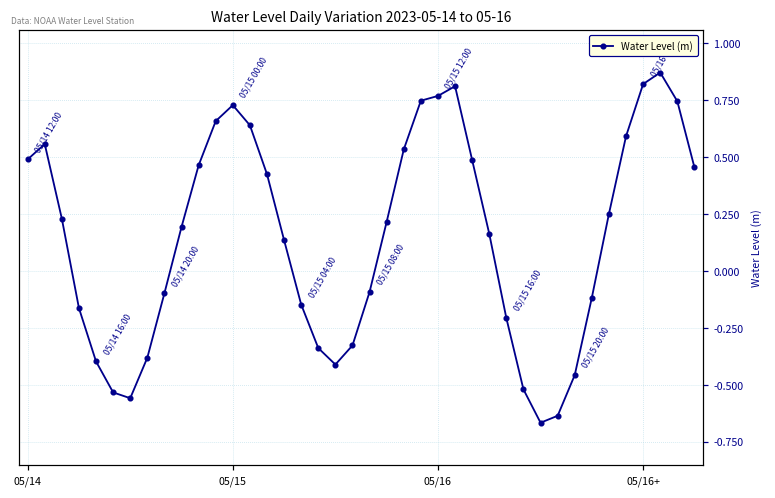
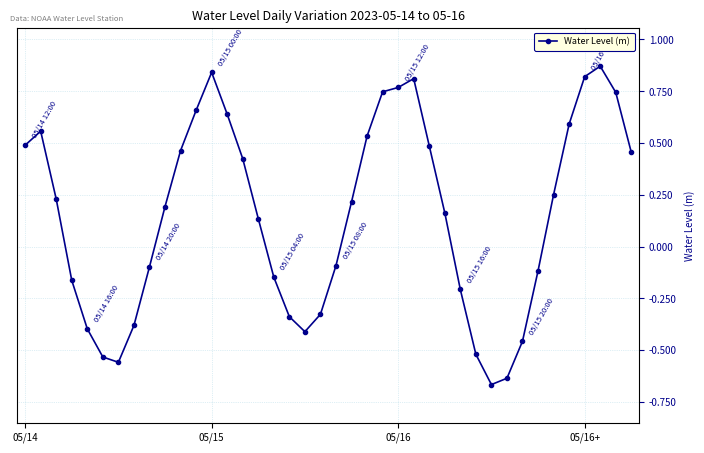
05/15: 0.73 -> 0.84
